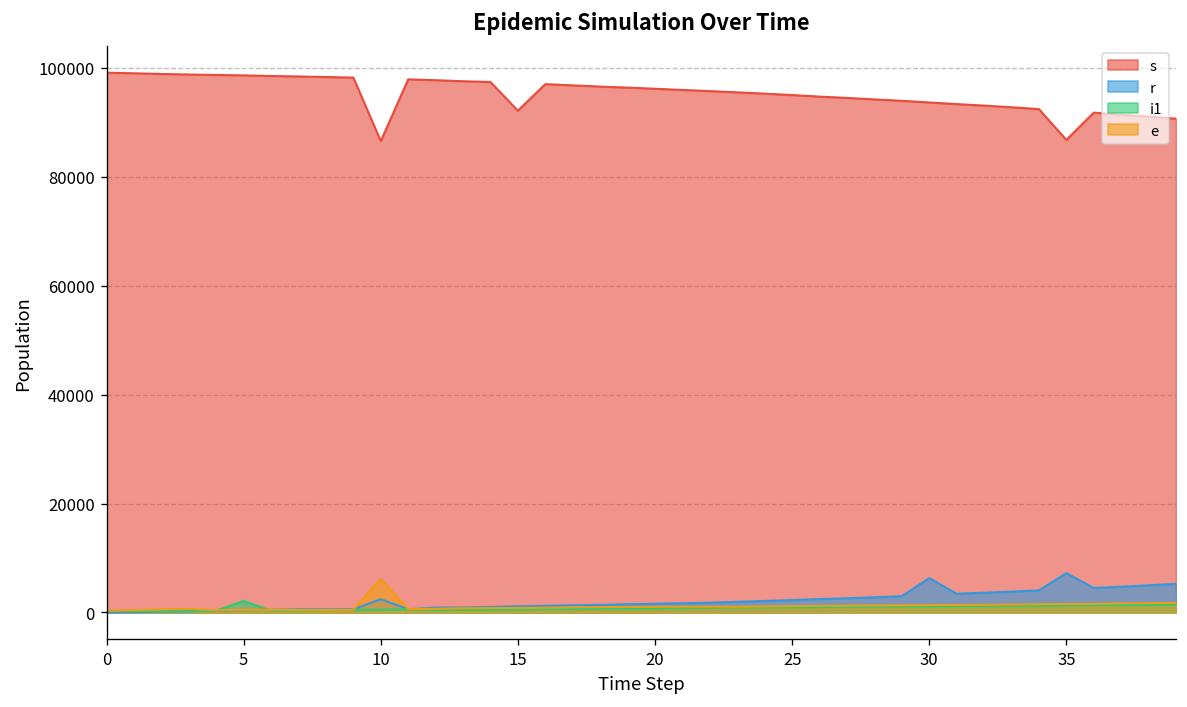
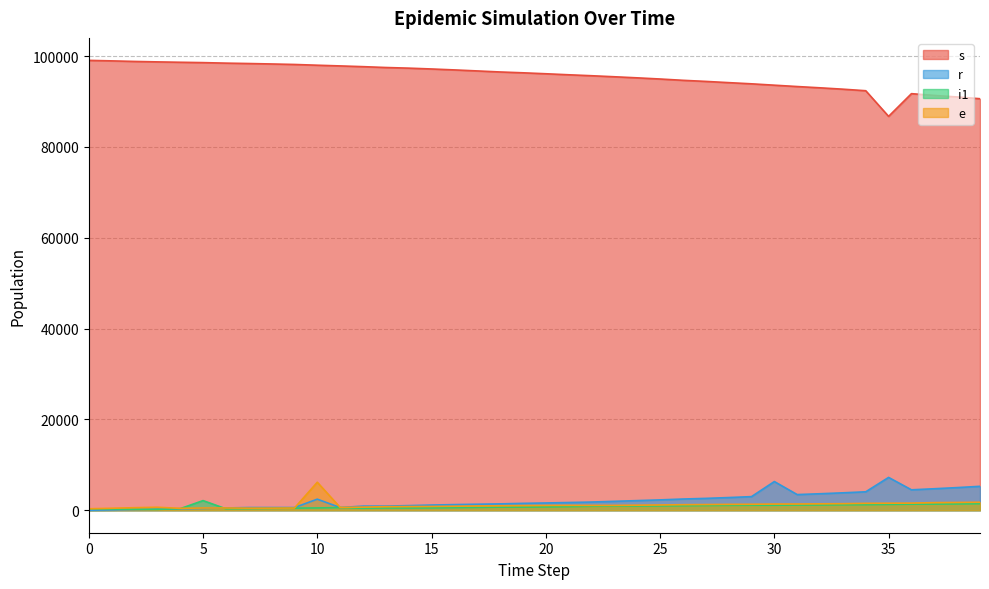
s, 10: 87000 -> 98000
s, 15: 92000 -> 97000
